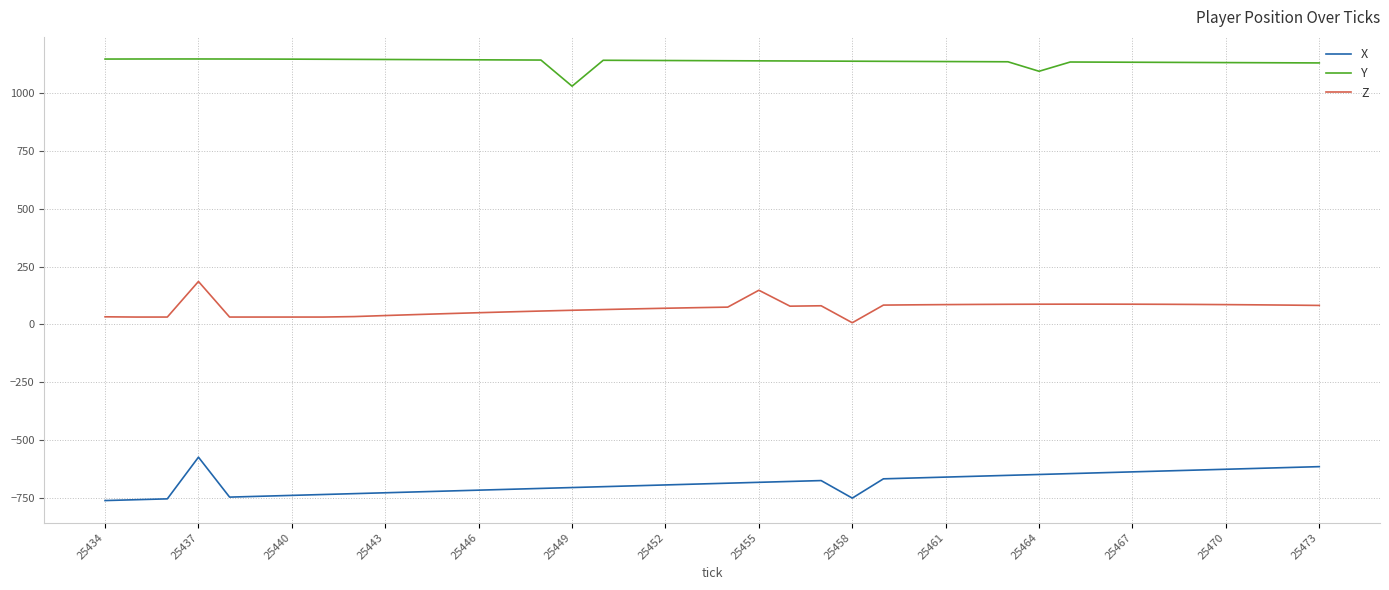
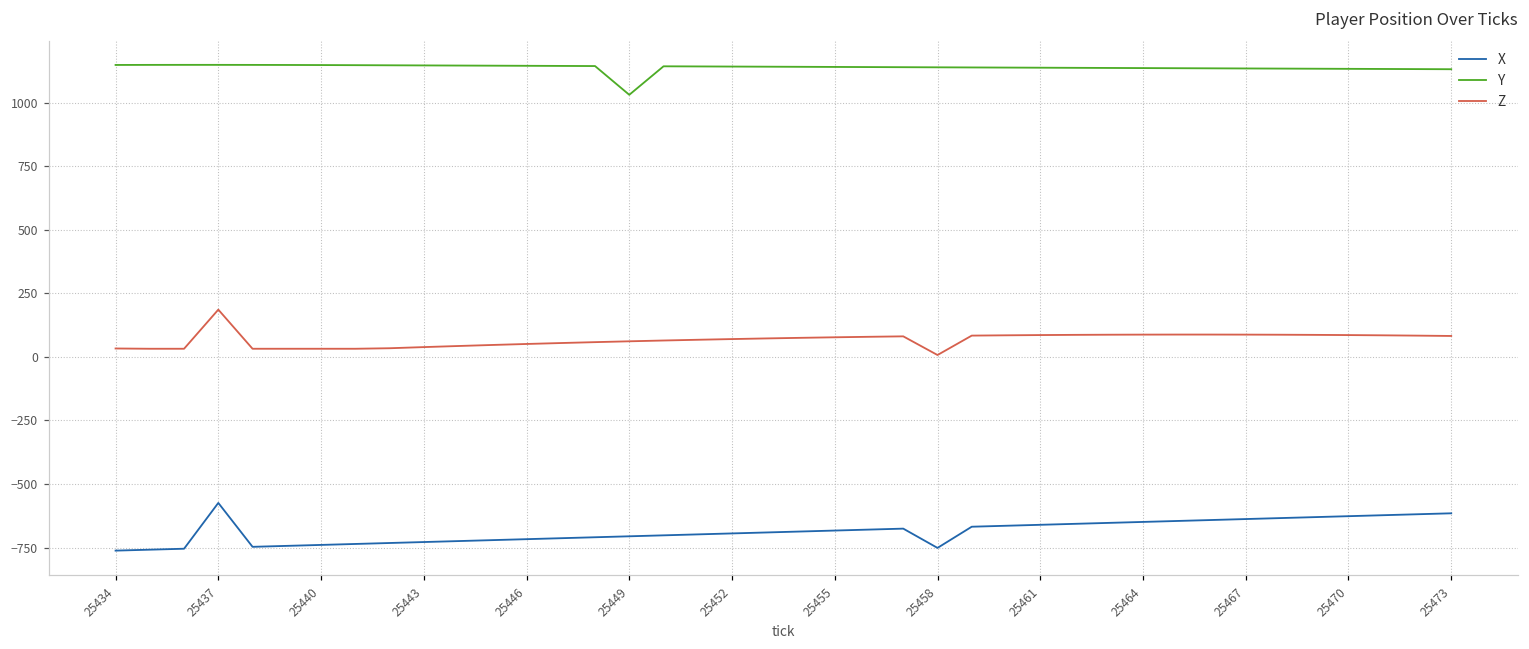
Z, 25455: 150 -> 80
Y, 25464: 1100 -> 1140
